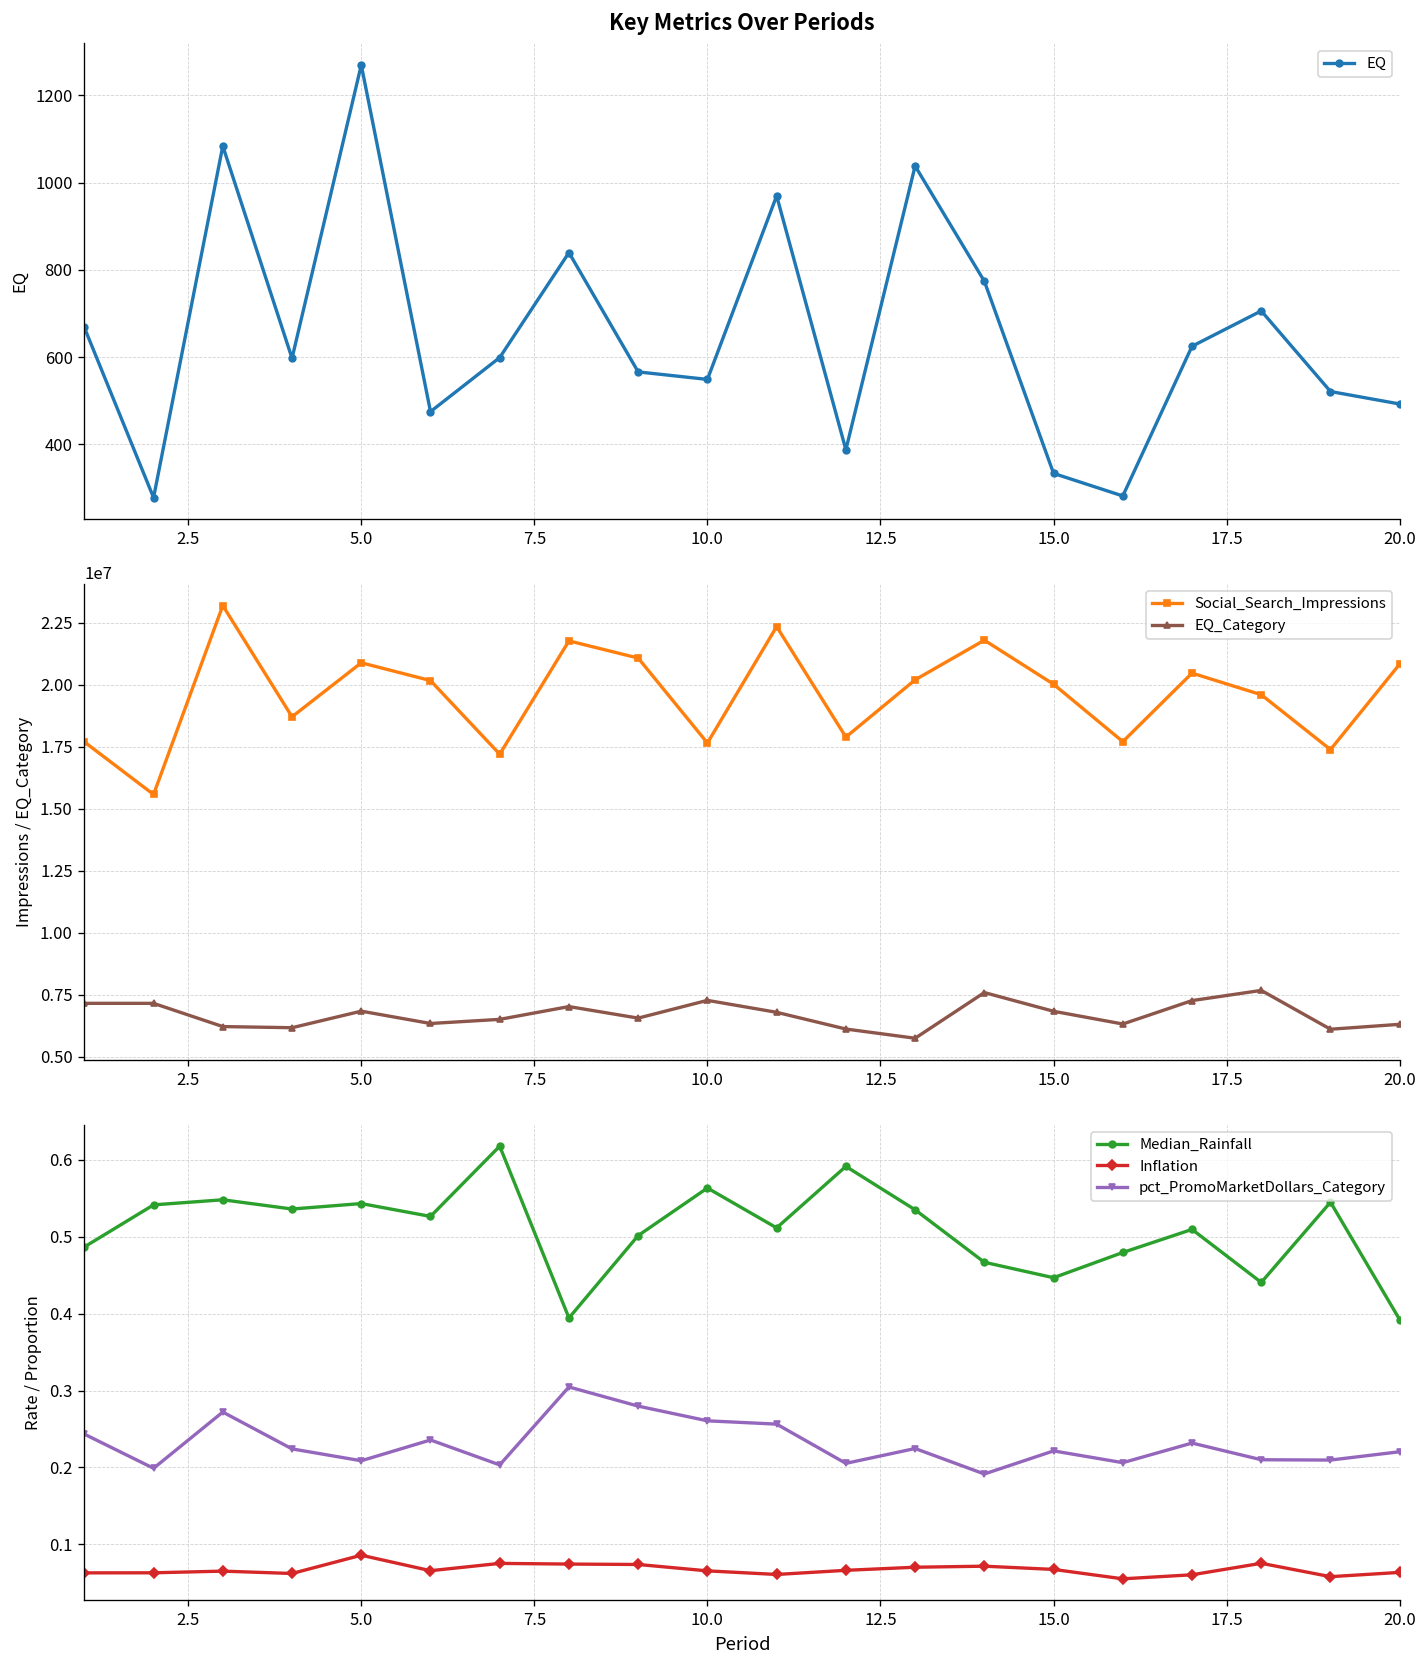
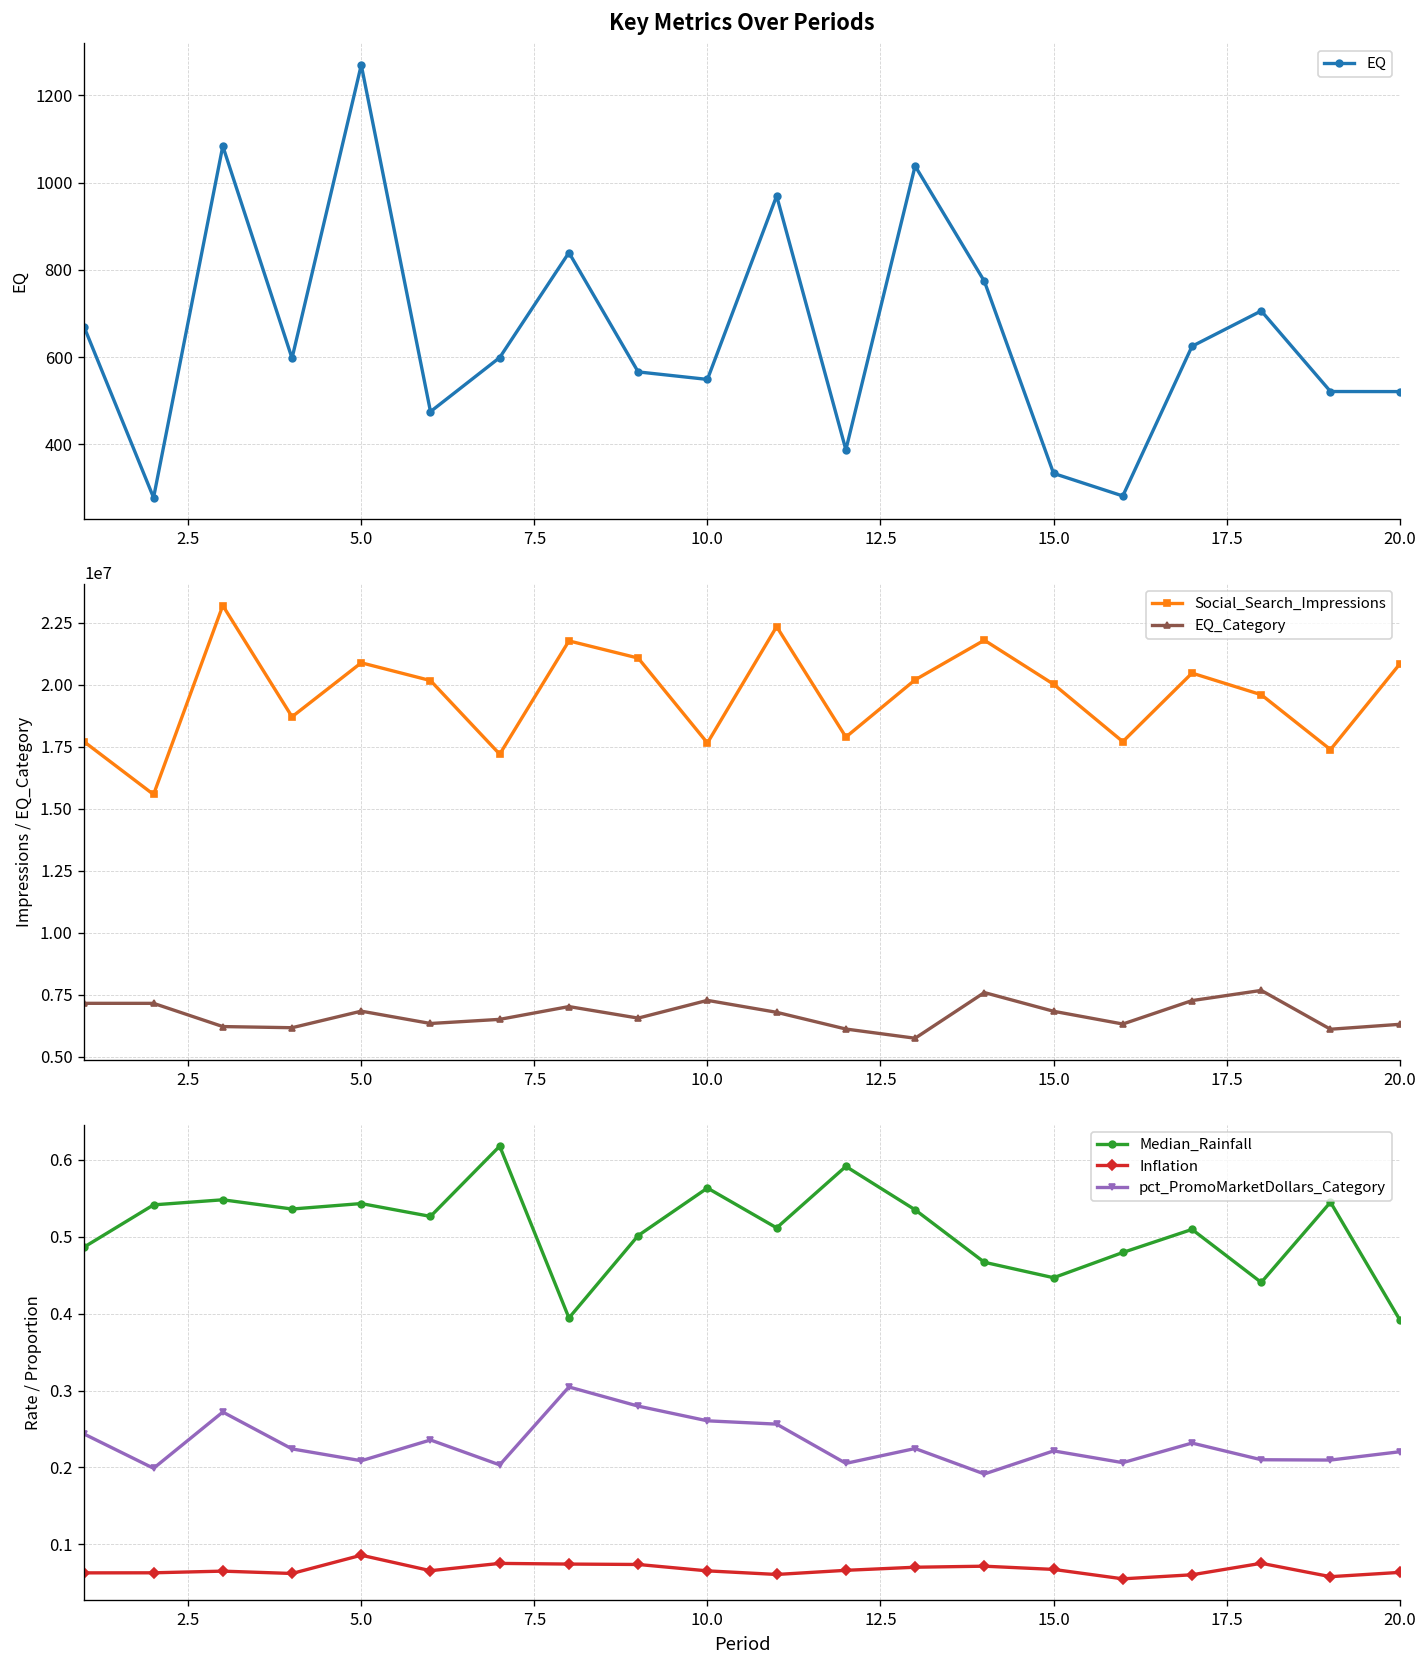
Key Metrics Over Periods, 20.0: 490 -> 520
